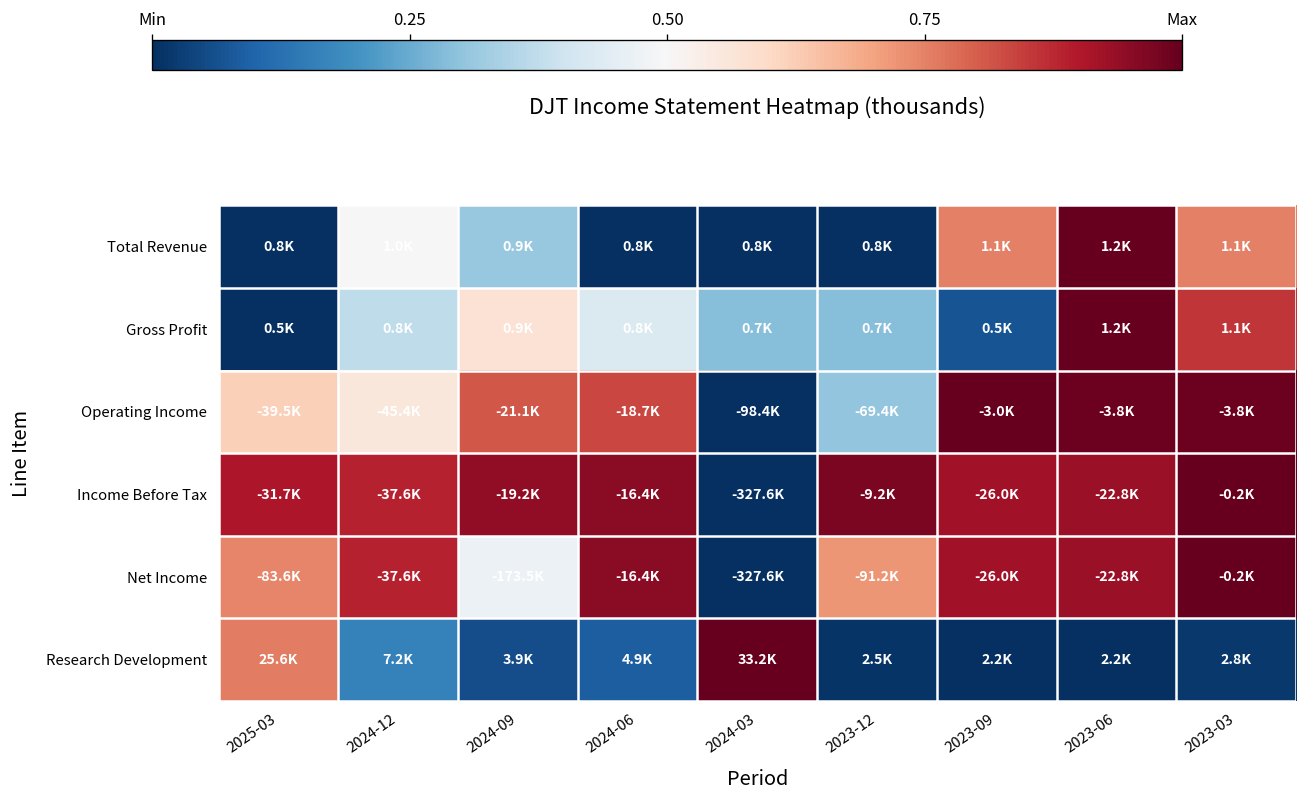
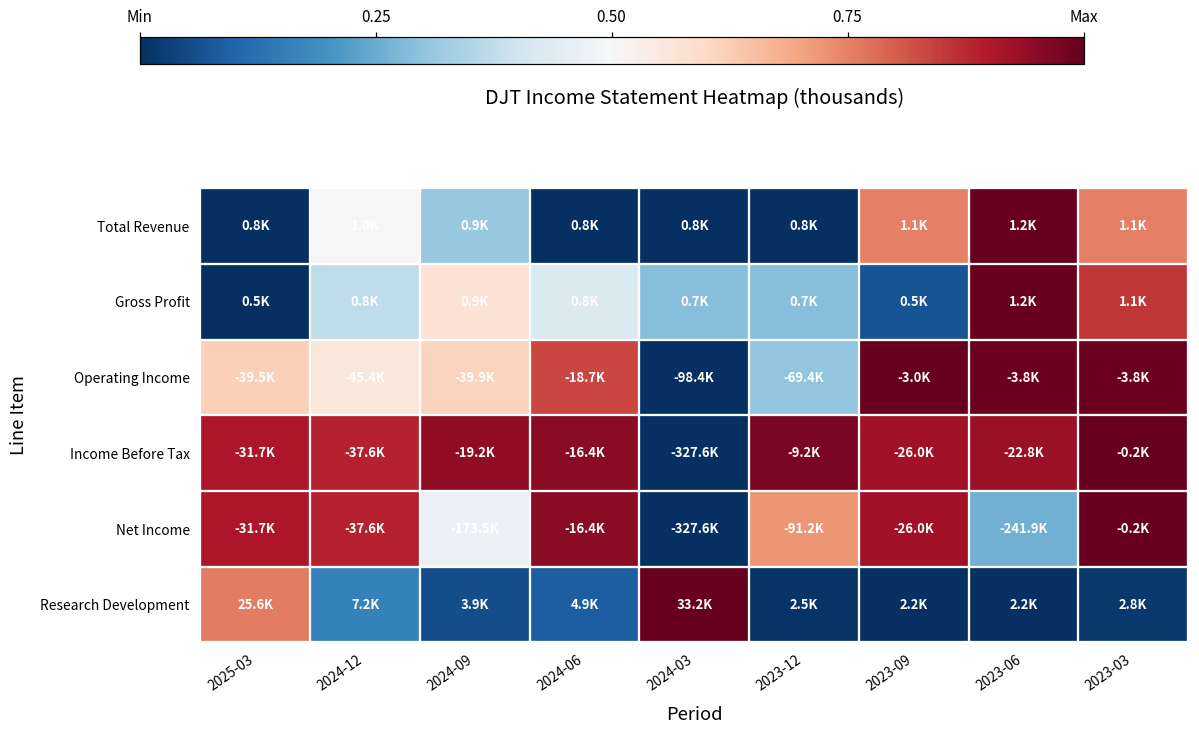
Operating Income, 2024-09: -21.1K -> -39.9K
Net Income, 2025-03: -83.6K -> -31.7K
Net Income, 2023-06: -22.8K -> -241.9K
